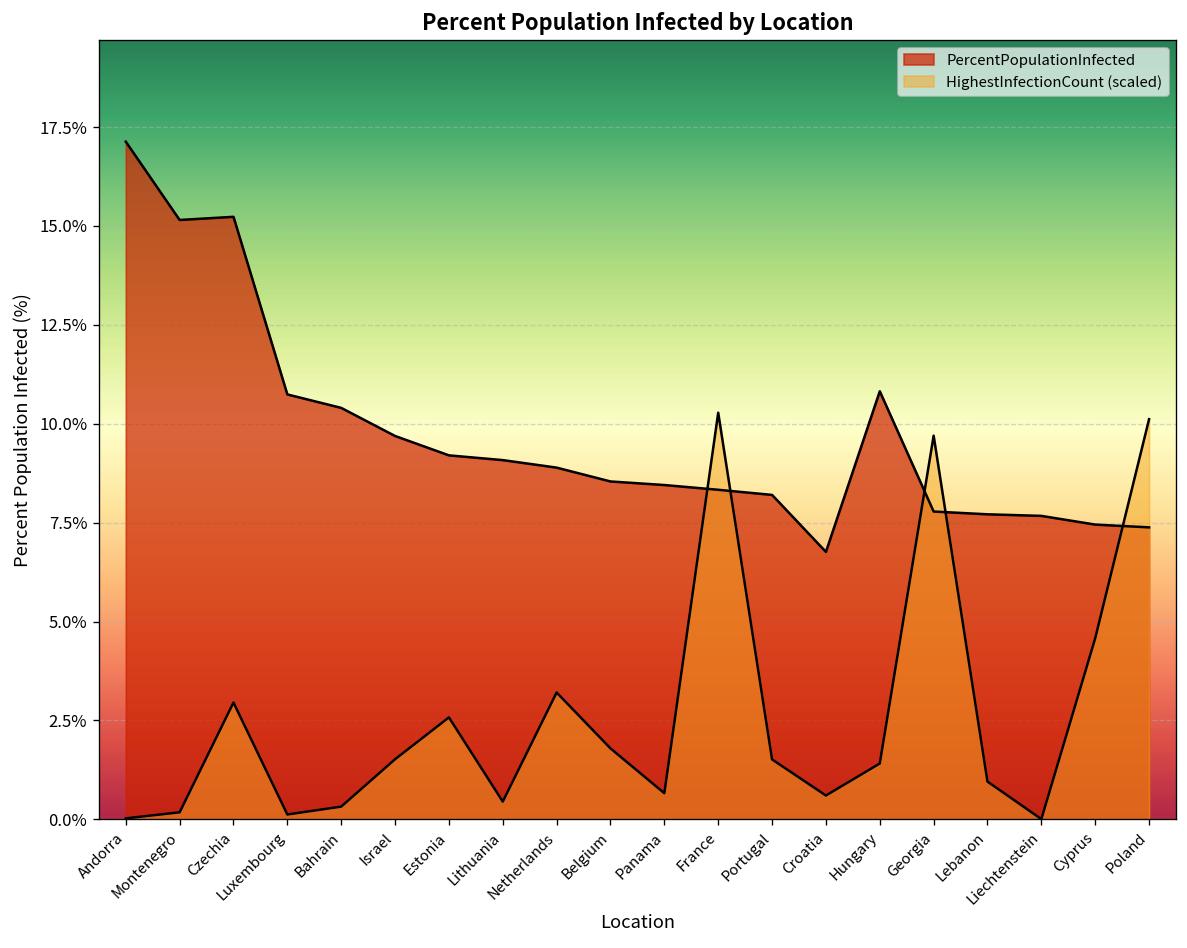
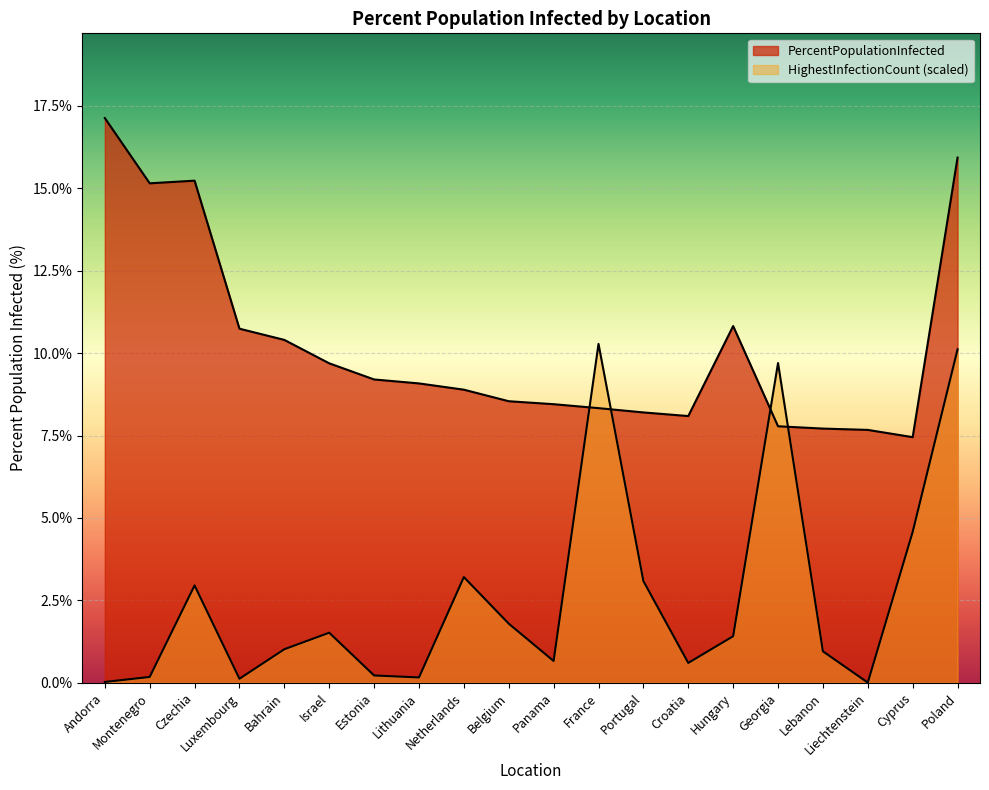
HighestInfectionCount (scaled), Bahrain: 0.3% -> 1.0%
HighestInfectionCount (scaled), Estonia: 2.6% -> 0.2%
HighestInfectionCount (scaled), Lithuania: 0.4% -> 0.2%
HighestInfectionCount (scaled), Portugal: 1.5% -> 3.1%
PercentPopulationInfected, Croatia: 6.8% -> 8.1%
PercentPopulationInfected, Poland: 7.4% -> 15.9%
